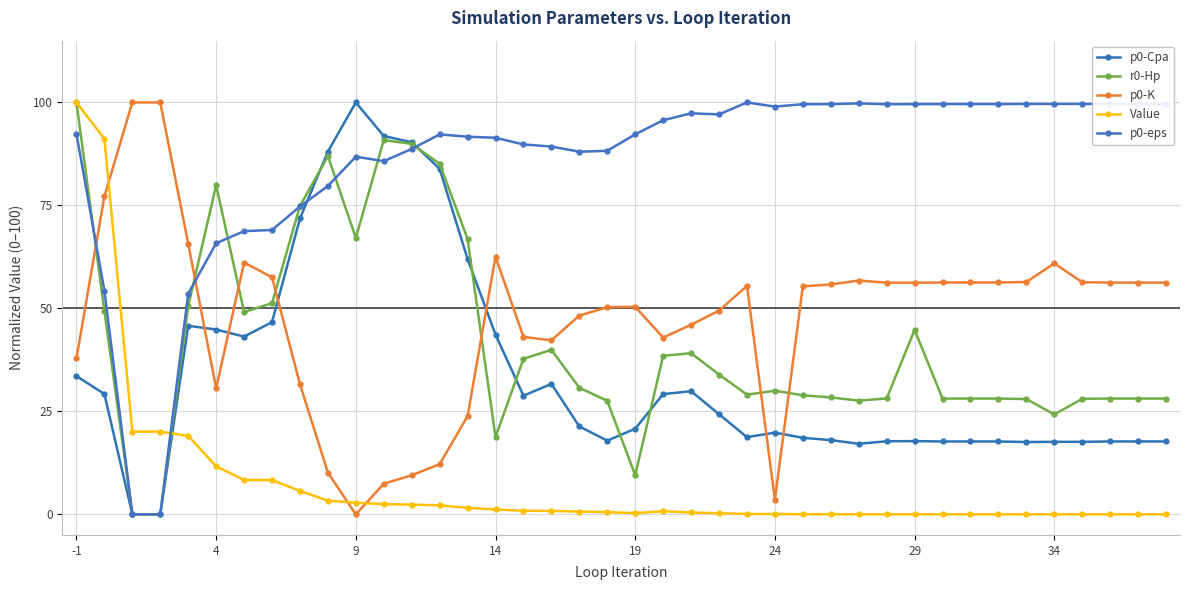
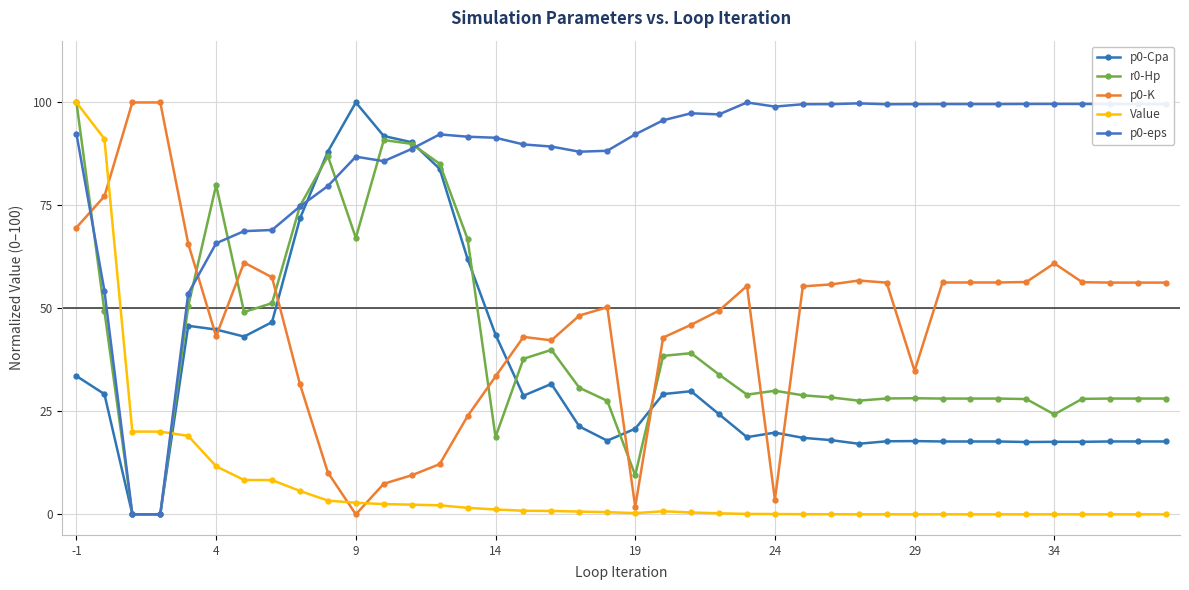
p0-K, -1: 38 -> 70
p0-K, 4: 31 -> 43
p0-K, 14: 63 -> 33
p0-K, 19: 50 -> 2
r0-Hp, 29: 45 -> 28
p0-K, 29: 56 -> 35
